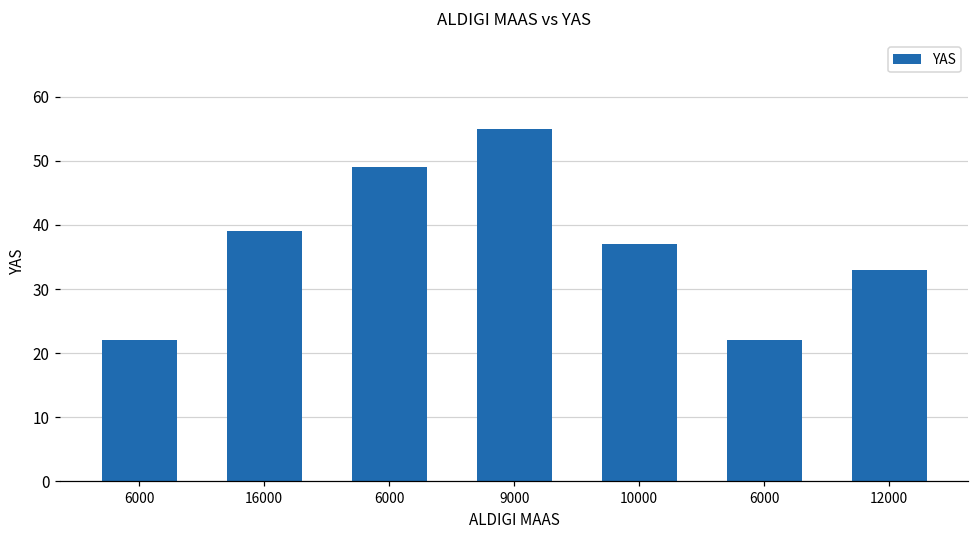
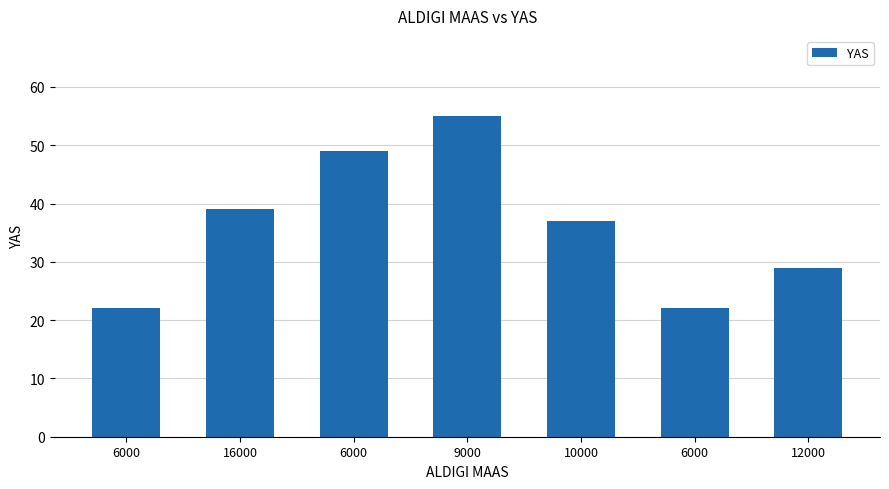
12000: 33 -> 29
